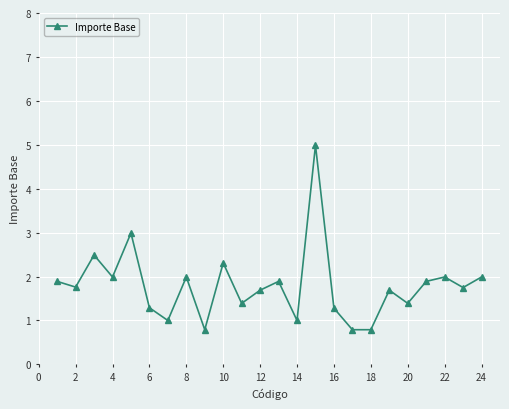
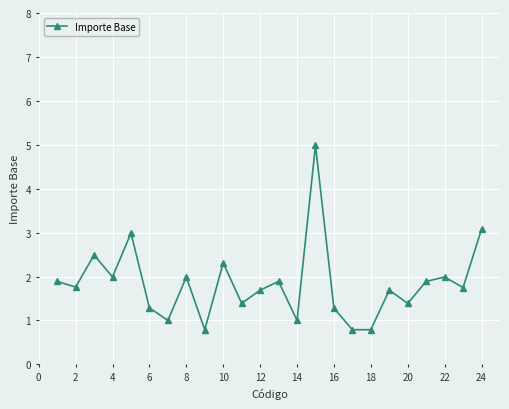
24: 2.0 -> 3.1
